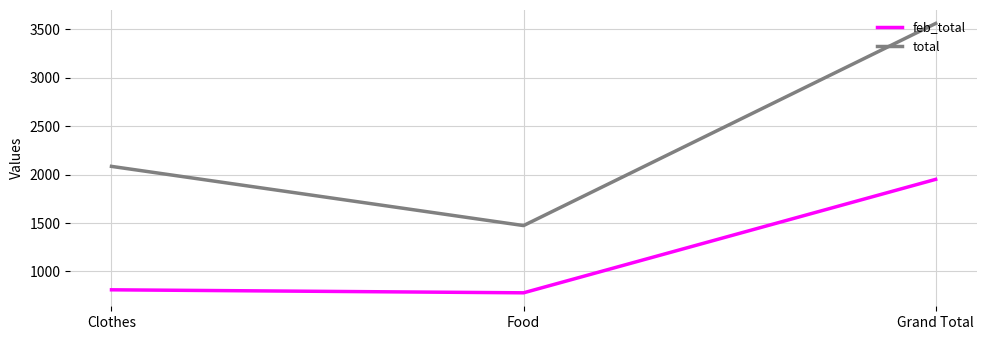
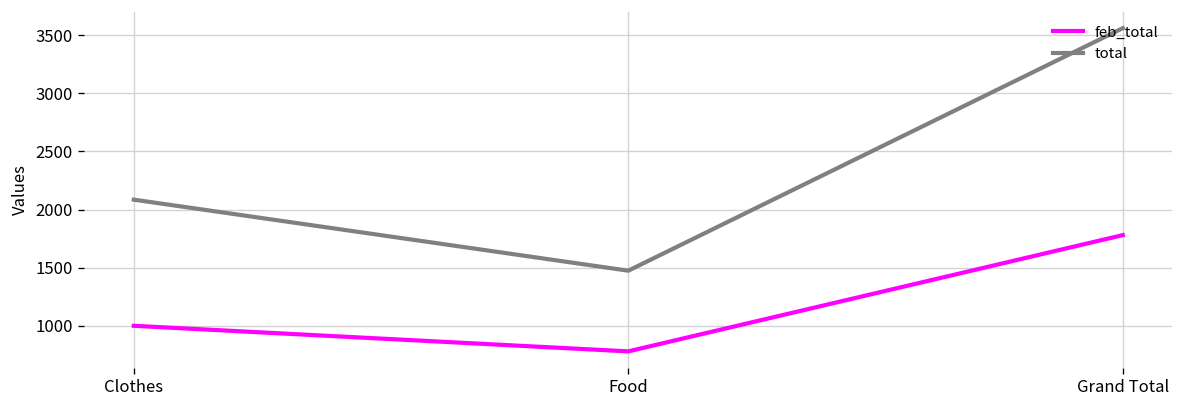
feb_total, Clothes: 800 -> 1000
feb_total, Grand Total: 2000 -> 1800
